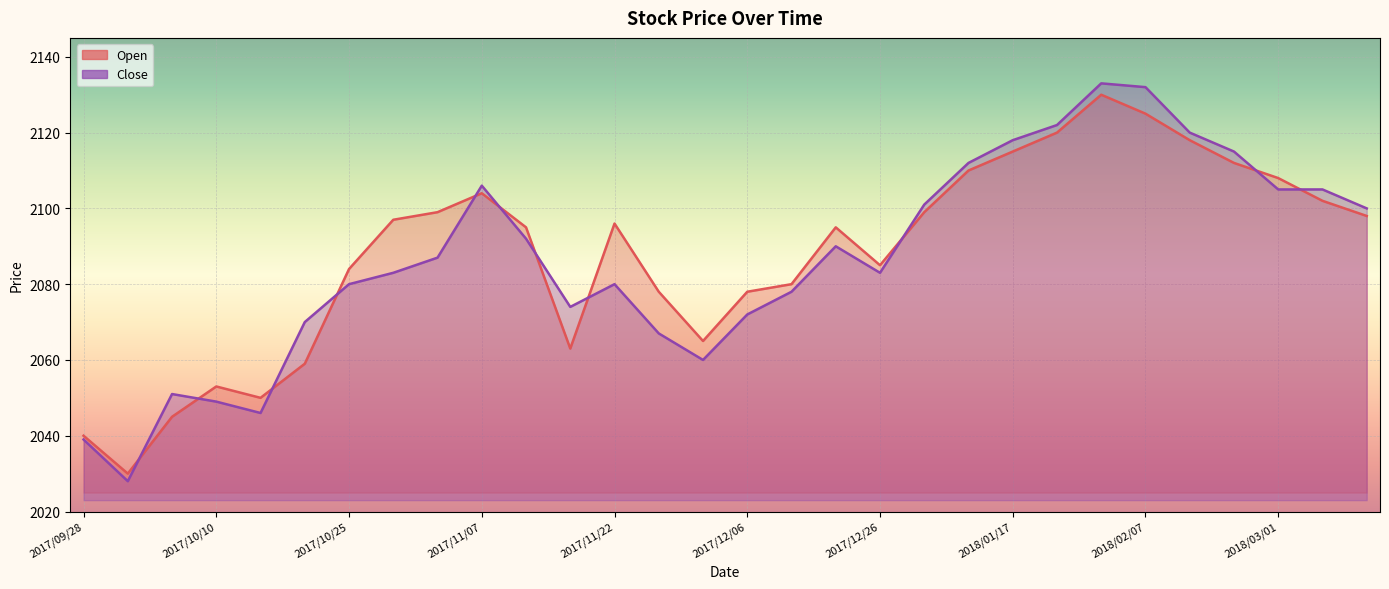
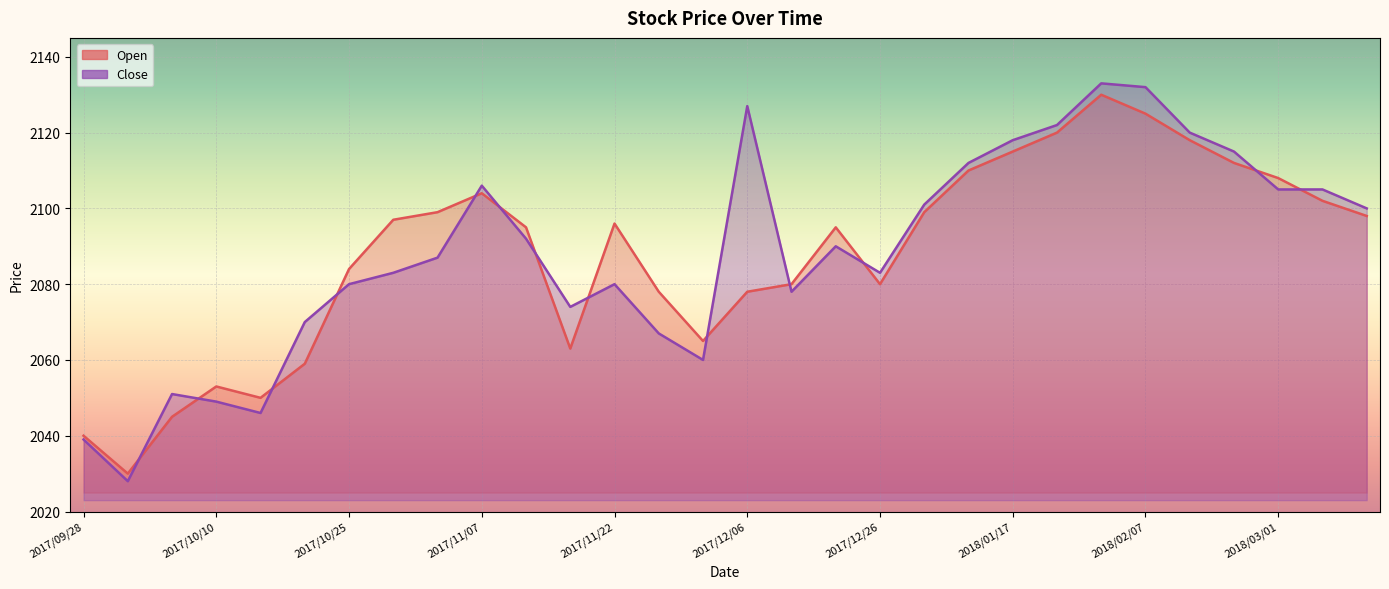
Close, 2017/12/06: 2072 -> 2127
Open, 2017/12/26: 2085 -> 2080
